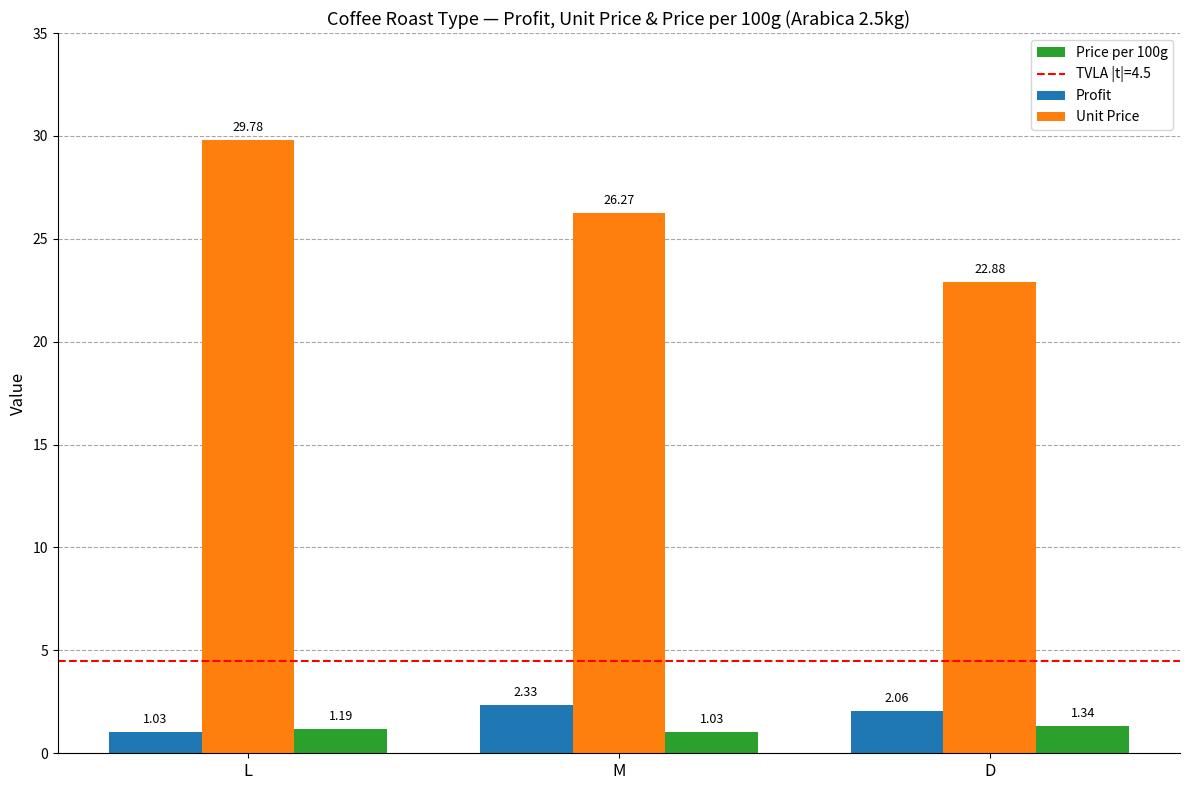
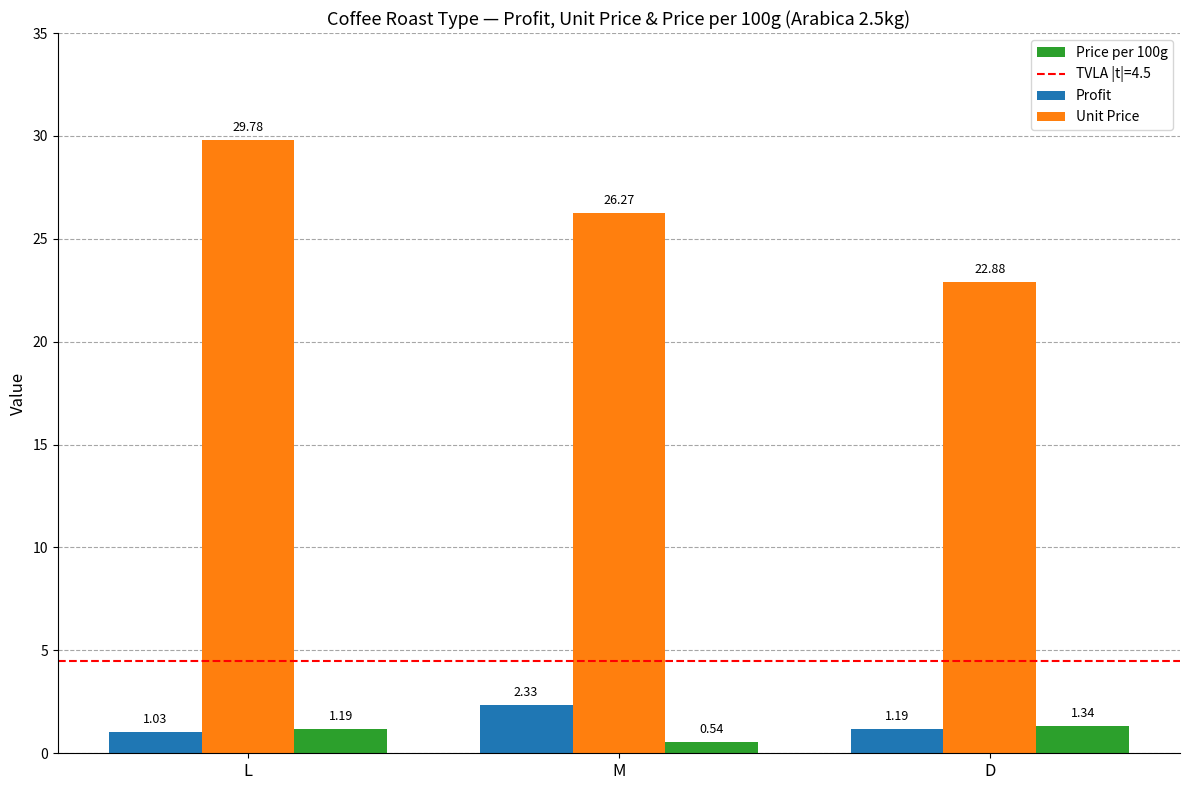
Price per 100g, M: 1.03 -> 0.54
Profit, D: 2.06 -> 1.19
